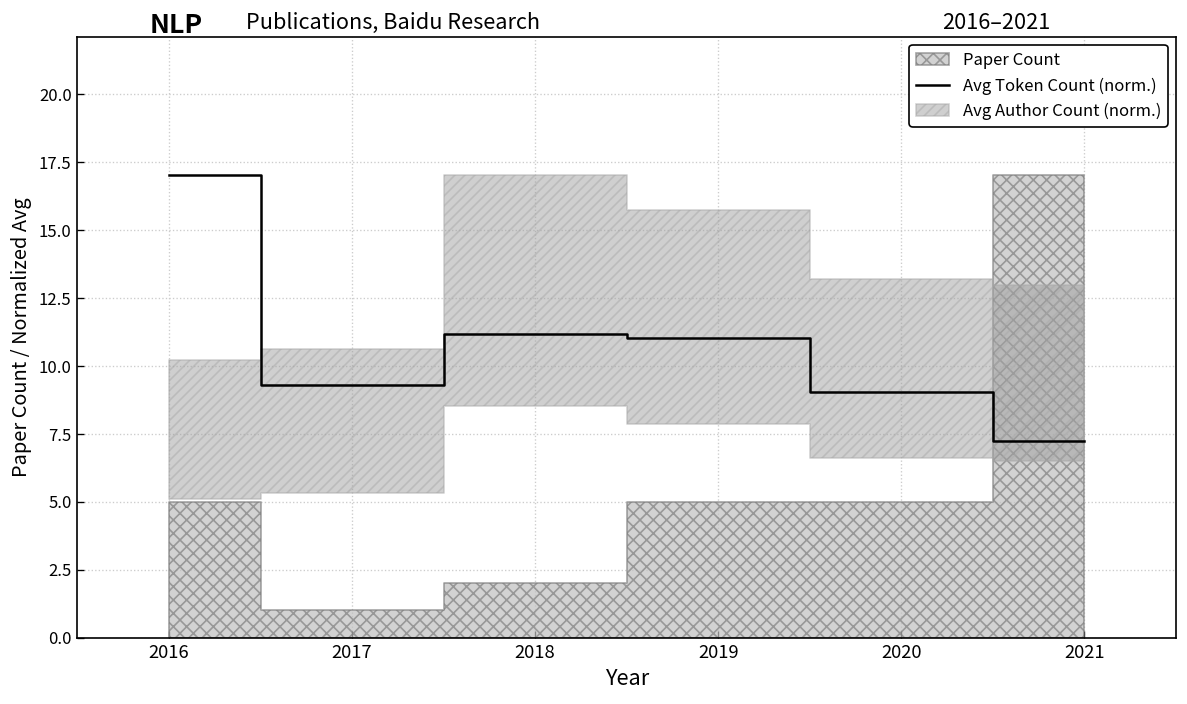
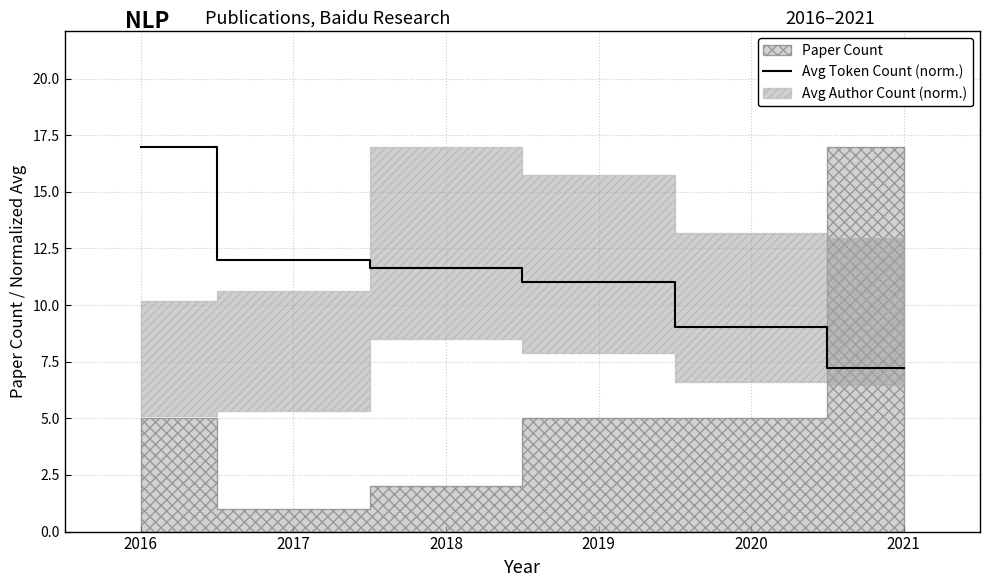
Avg Token Count (norm.), 2017: 9.3 -> 12.0
Avg Token Count (norm.), 2018: 11.2 -> 11.6
